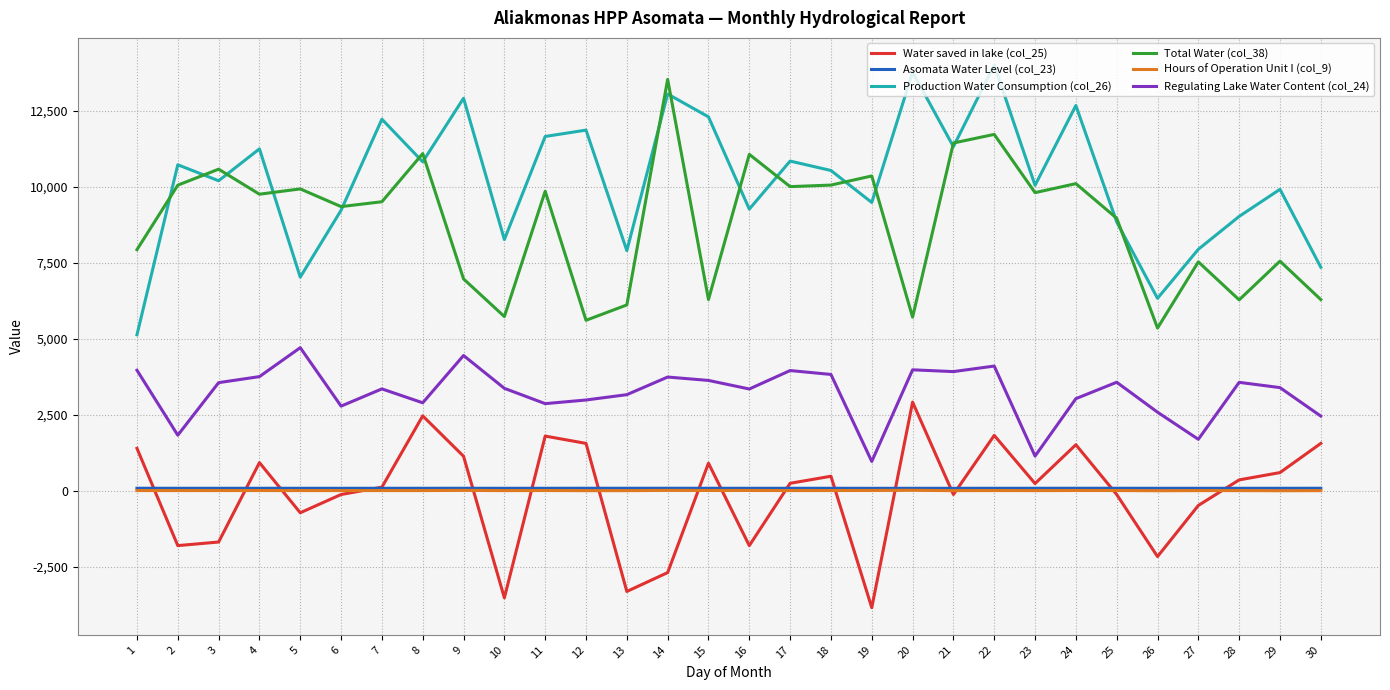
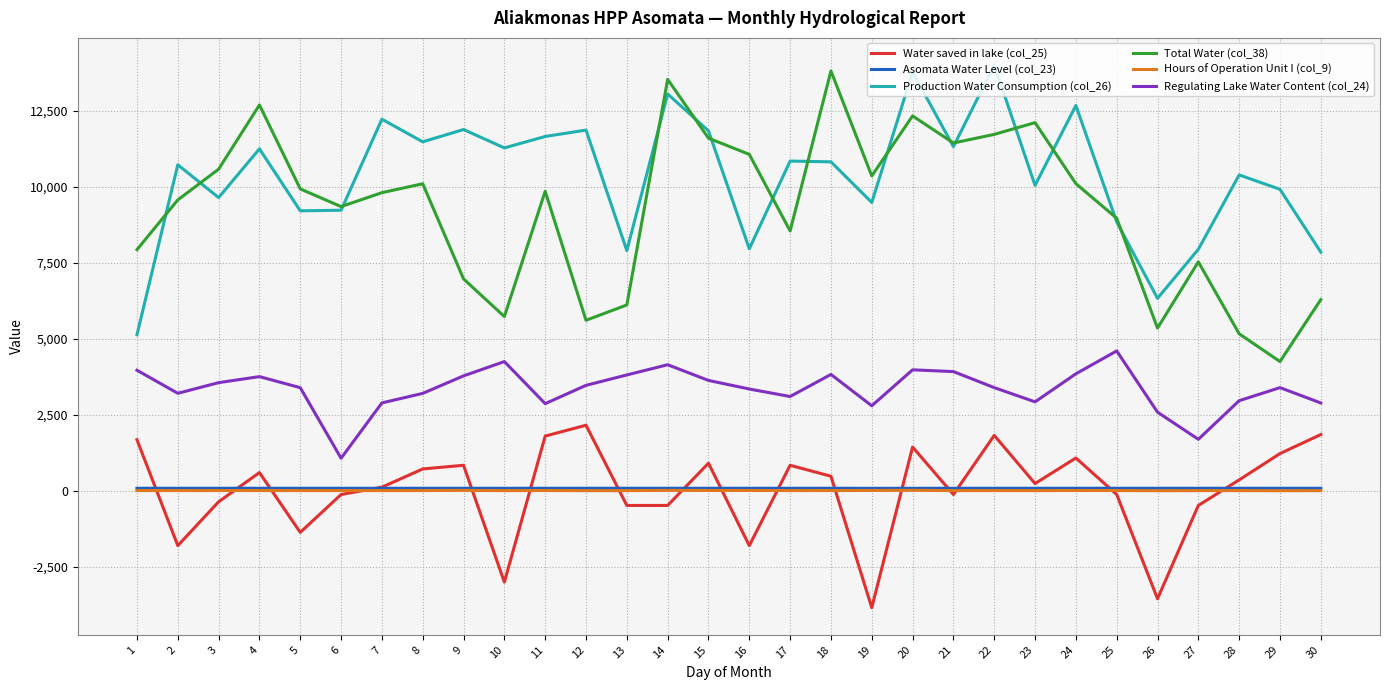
Water saved in lake (col_25), 1: 1,400 -> 1,700
Total Water (col_38), 2: 10,000 -> 9,600
Regulating Lake Water Content (col_24), 2: 1,800 -> 3,200
Water saved in lake (col_25), 3: -1,700 -> -400
Production Water Consumption (col_26), 3: 10,200 -> 9,600
Water saved in lake (col_25), 4: 900 -> 600
Total Water (col_38), 4: 9,800 -> 12,700
Water saved in lake (col_25), 5: -700 -> -1,400
Production Water Consumption (col_26), 5: 7,000 -> 9,200
Regulating Lake Water Content (col_24), 5: 4,700 -> 3,400
Regulating Lake Water Content (col_24), 6: 2,800 -> 1,100
Total Water (col_38), 7: 9,500 -> 9,800
Regulating Lake Water Content (col_24), 7: 3,400 -> 2,900
Water saved in lake (col_25), 8: 2,500 -> 700
Production Water Consumption (col_26), 8: 10,800 -> 11,500
Total Water (col_38), 8: 11,100 -> 10,100
Regulating Lake Water Content (col_24), 8: 2,900 -> 3,200
Water saved in lake (col_25), 9: 1,100 -> 800
Production Water Consumption (col_26), 9: 12,900 -> 11,900
Regulating Lake Water Content (col_24), 9: 4,400 -> 3,800
Water saved in lake (col_25), 10: -3,500 -> -3,000
Production Water Consumption (col_26), 10: 8,300 -> 11,300
Regulating Lake Water Content (col_24), 10: 3,400 -> 4,200
Water saved in lake (col_25), 12: 1,600 -> 2,200
Regulating Lake Water Content (col_24), 12: 3,000 -> 3,500
Water saved in lake (col_25), 13: -3,300 -> -500
Regulating Lake Water Content (col_24), 13: 3,200 -> 3,800
Water saved in lake (col_25), 14: -2,700 -> -500
Regulating Lake Water Content (col_24), 14: 3,700 -> 4,100
Production Water Consumption (col_26), 15: 12,300 -> 11,800
Total Water (col_38), 15: 6,300 -> 11,600
Production Water Consumption (col_26), 16: 9,300 -> 8,000
Water saved in lake (col_25), 17: 200 -> 800
Total Water (col_38), 17: 10,000 -> 8,500
Regulating Lake Water Content (col_24), 17: 4,000 -> 3,100
Production Water Consumption (col_26), 18: 10,500 -> 10,800
Total Water (col_38), 18: 10,000 -> 13,800
Regulating Lake Water Content (col_24), 19: 1,000 -> 2,800
Water saved in lake (col_25), 20: 2,900 -> 1,400
Total Water (col_38), 20: 5,700 -> 12,300
Regulating Lake Water Content (col_24), 22: 4,100 -> 3,400
Total Water (col_38), 23: 9,800 -> 12,100
Regulating Lake Water Content (col_24), 23: 1,100 -> 2,900
Water saved in lake (col_25), 24: 1,500 -> 1,100
Regulating Lake Water Content (col_24), 24: 3,000 -> 3,800
Regulating Lake Water Content (col_24), 25: 3,600 -> 4,600
Water saved in lake (col_25), 26: -2,200 -> -3,500
Production Water Consumption (col_26), 28: 9,000 -> 10,400
Total Water (col_38), 28: 6,300 -> 5,200
Regulating Lake Water Content (col_24), 28: 3,600 -> 3,000
Water saved in lake (col_25), 29: 600 -> 1,200
Total Water (col_38), 29: 7,600 -> 4,200
Water saved in lake (col_25), 30: 1,600 -> 1,900
Production Water Consumption (col_26), 30: 7,300 -> 7,800
Regulating Lake Water Content (col_24), 30: 2,500 -> 2,900
